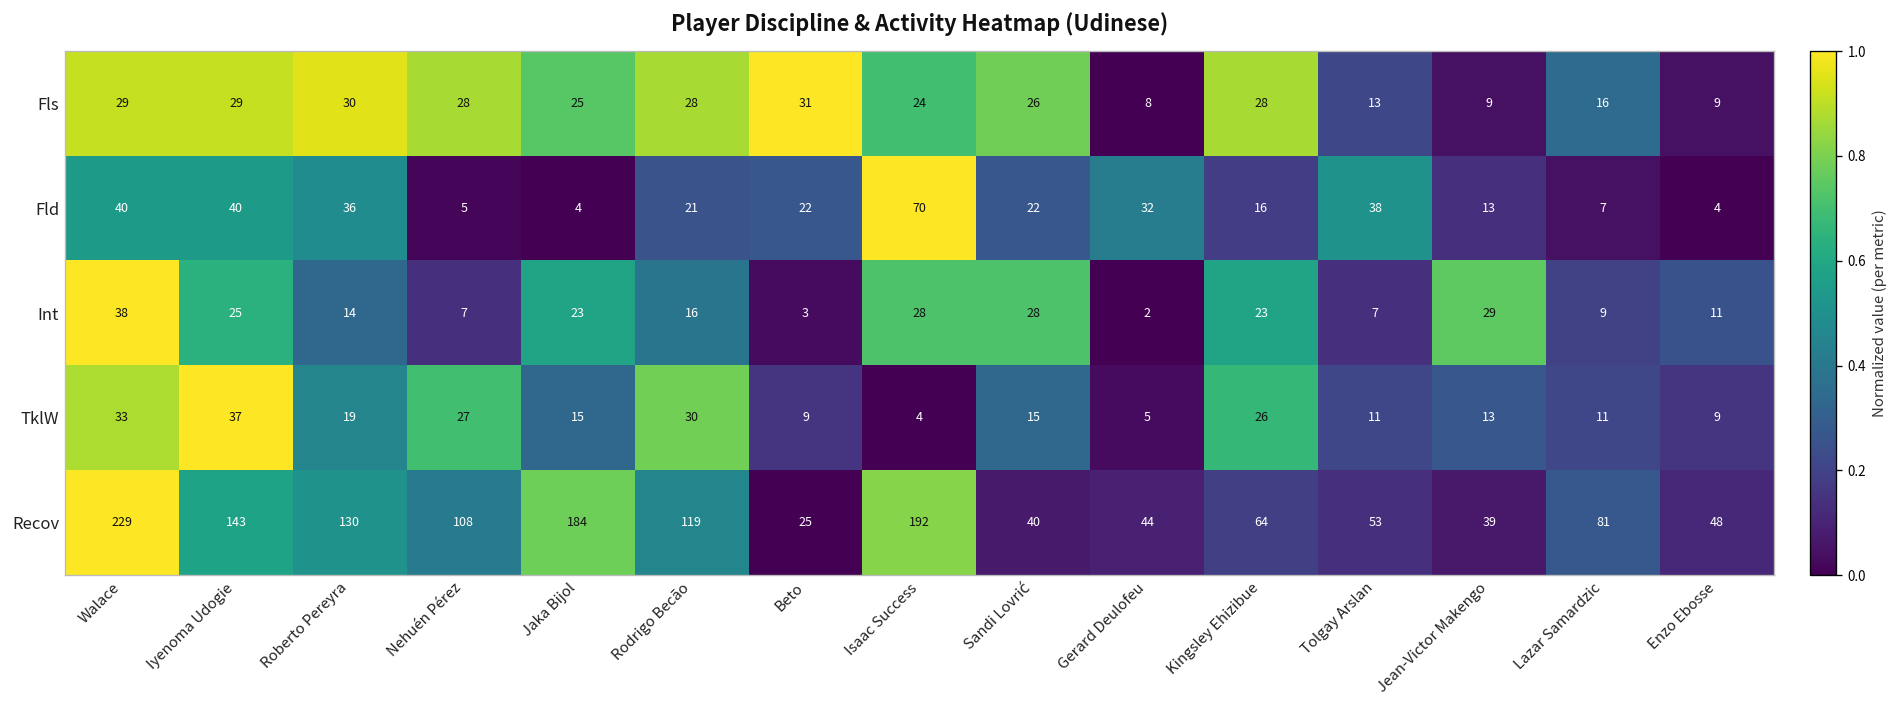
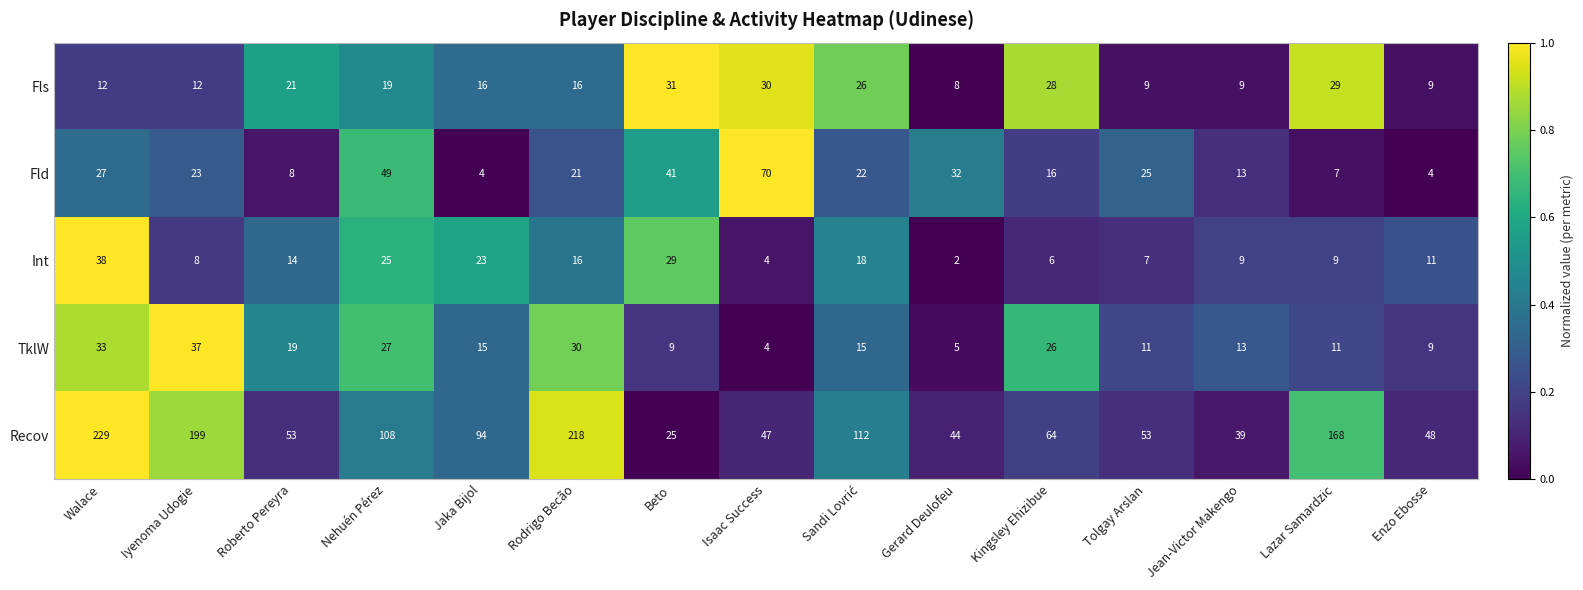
Fls, Walace: 29 -> 12
Fls, Iyenoma Udogie: 29 -> 12
Fls, Roberto Pereyra: 30 -> 21
Fls, Nehuén Pérez: 28 -> 19
Fls, Jaka Bijol: 25 -> 16
Fls, Rodrigo Becão: 28 -> 16
Fls, Isaac Success: 24 -> 30
Fls, Tolgay Arslan: 13 -> 9
Fls, Lazar Samardzic: 16 -> 29
Fld, Walace: 40 -> 27
Fld, Iyenoma Udogie: 40 -> 23
Fld, Roberto Pereyra: 36 -> 8
Fld, Nehuén Pérez: 5 -> 49
Fld, Beto: 22 -> 41
Fld, Tolgay Arslan: 38 -> 25
Int, Iyenoma Udogie: 25 -> 8
Int, Nehuén Pérez: 7 -> 25
Int, Beto: 3 -> 29
Int, Isaac Success: 28 -> 4
Int, Sandi Lovrić: 28 -> 18
Int, Kingsley Ehizibue: 23 -> 6
Int, Jean-Victor Makengo: 29 -> 9
Recov, Iyenoma Udogie: 143 -> 199
Recov, Roberto Pereyra: 130 -> 53
Recov, Jaka Bijol: 184 -> 94
Recov, Rodrigo Becão: 119 -> 218
Recov, Isaac Success: 192 -> 47
Recov, Sandi Lovrić: 40 -> 112
Recov, Lazar Samardzic: 81 -> 168
